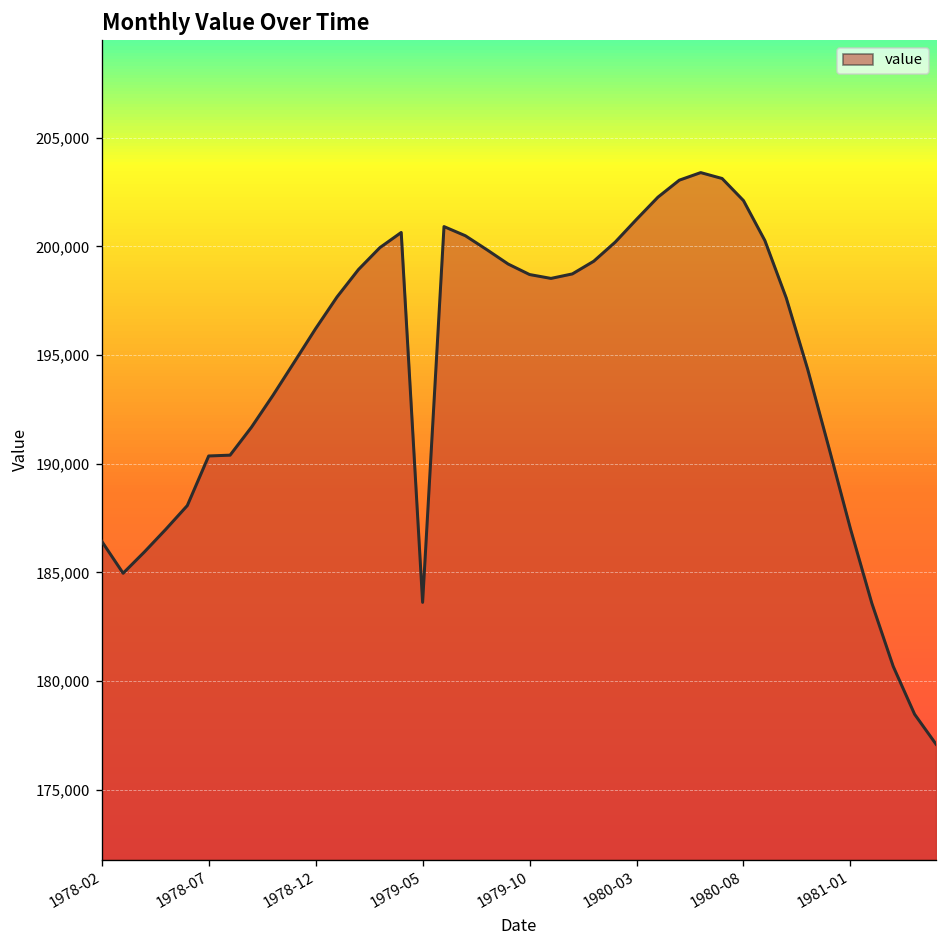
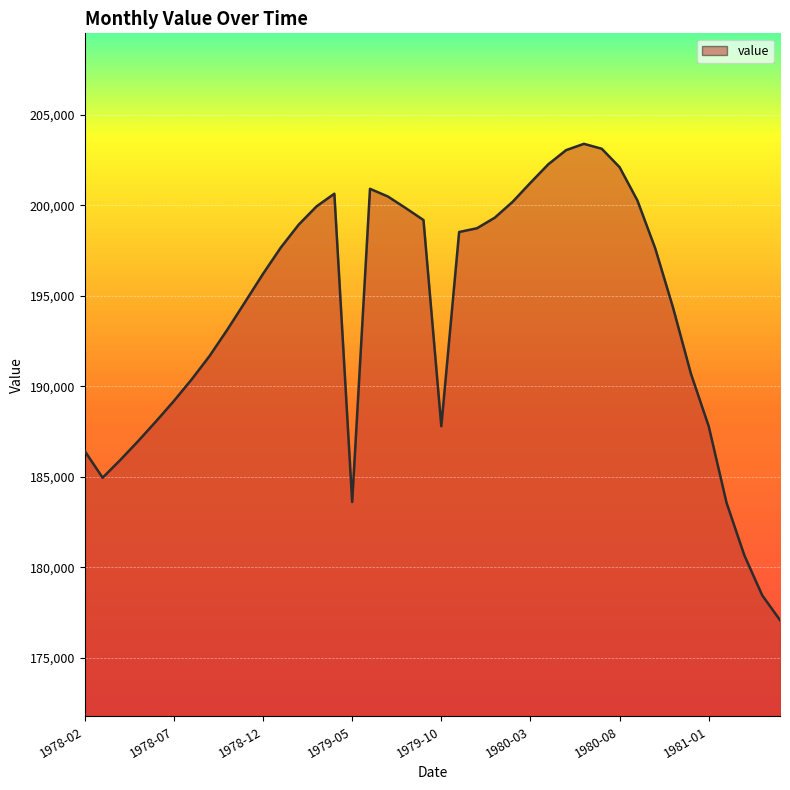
1978-07: 190,400 -> 189,200
1979-10: 198,700 -> 187,800
1981-01: 187,000 -> 187,800
